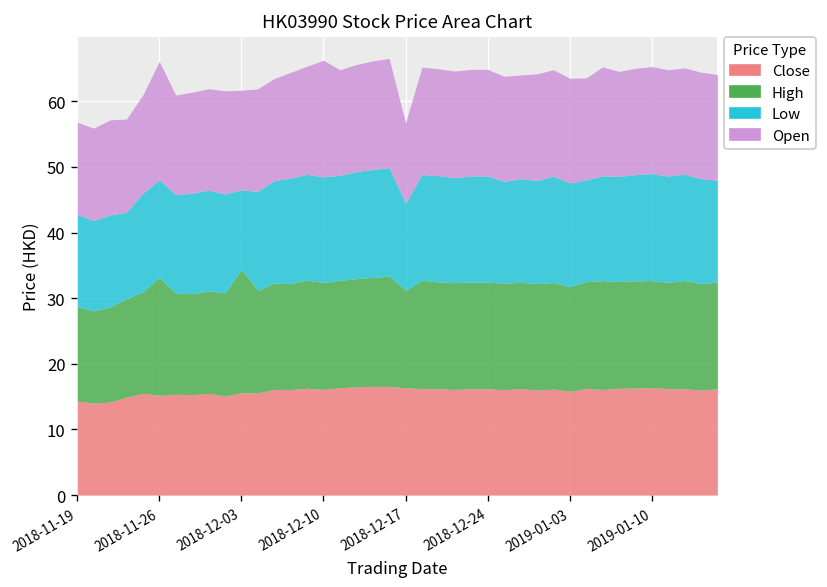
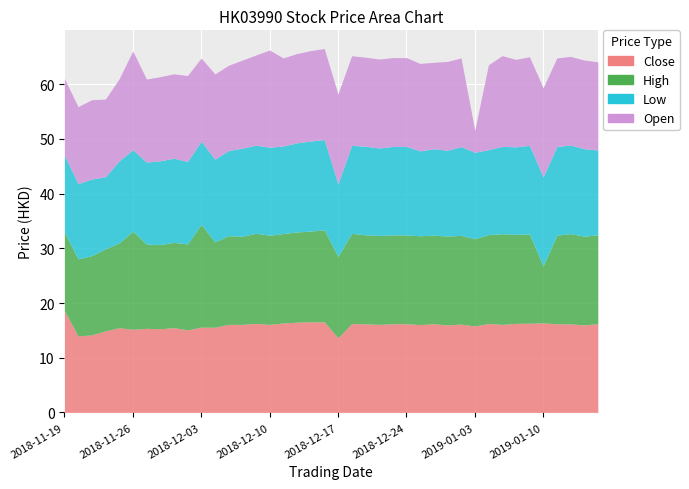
Close, 2018-11-19: 14 -> 19
Low, 2018-12-03: 12 -> 15
Close, 2018-12-17: 16 -> 14
Open, 2018-12-17: 12 -> 16
Open, 2019-01-03: 16 -> 4
High, 2019-01-10: 16 -> 10
